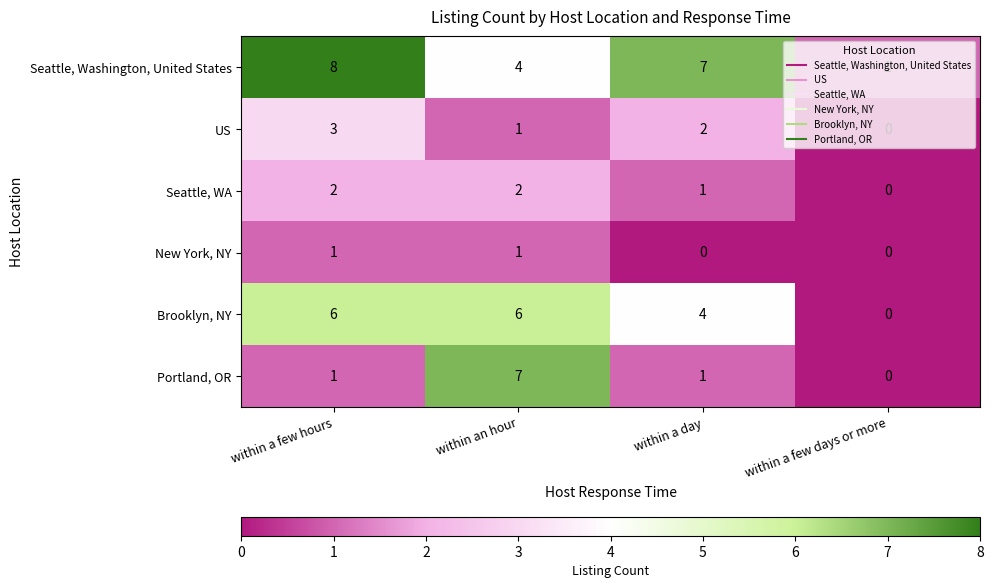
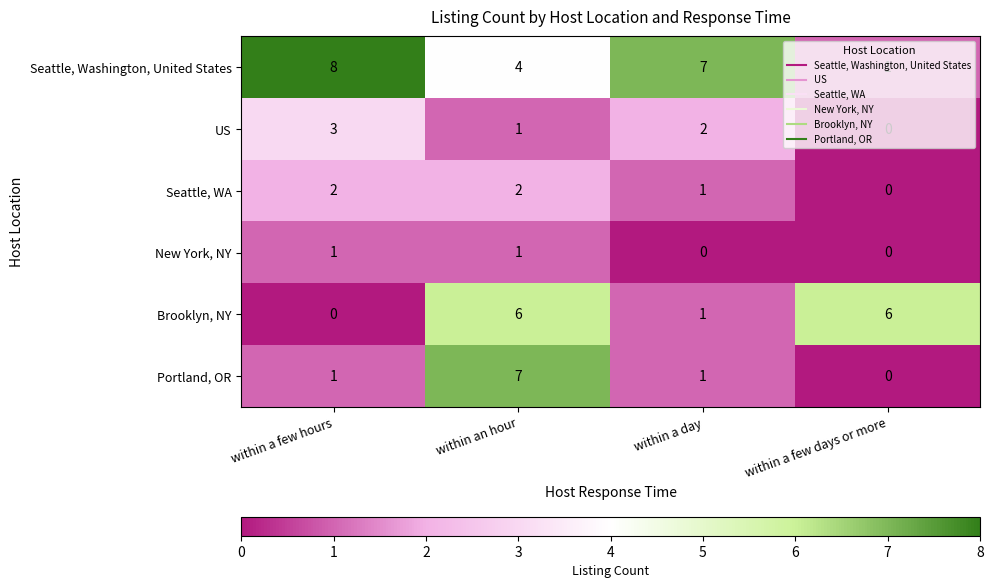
Brooklyn, NY, within a few hours: 6 -> 0
Brooklyn, NY, within a day: 4 -> 1
Brooklyn, NY, within a few days or more: 0 -> 6
